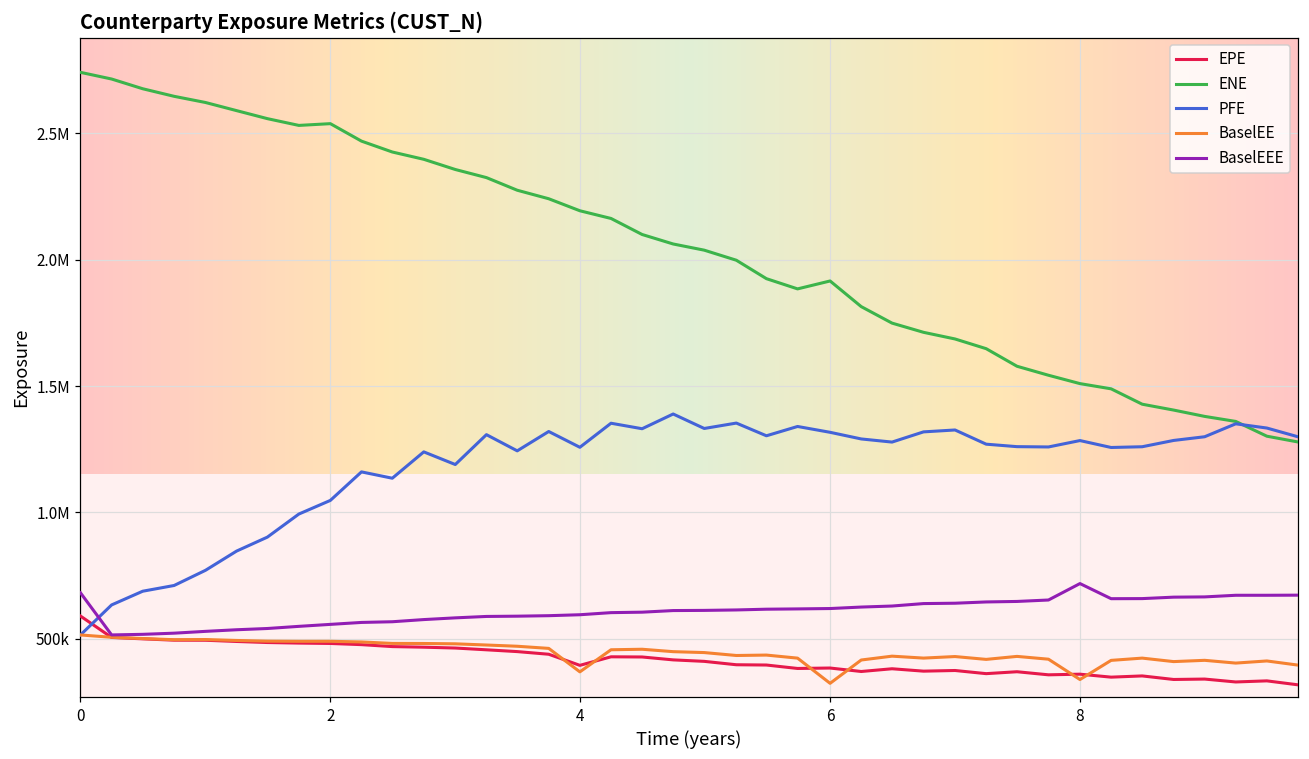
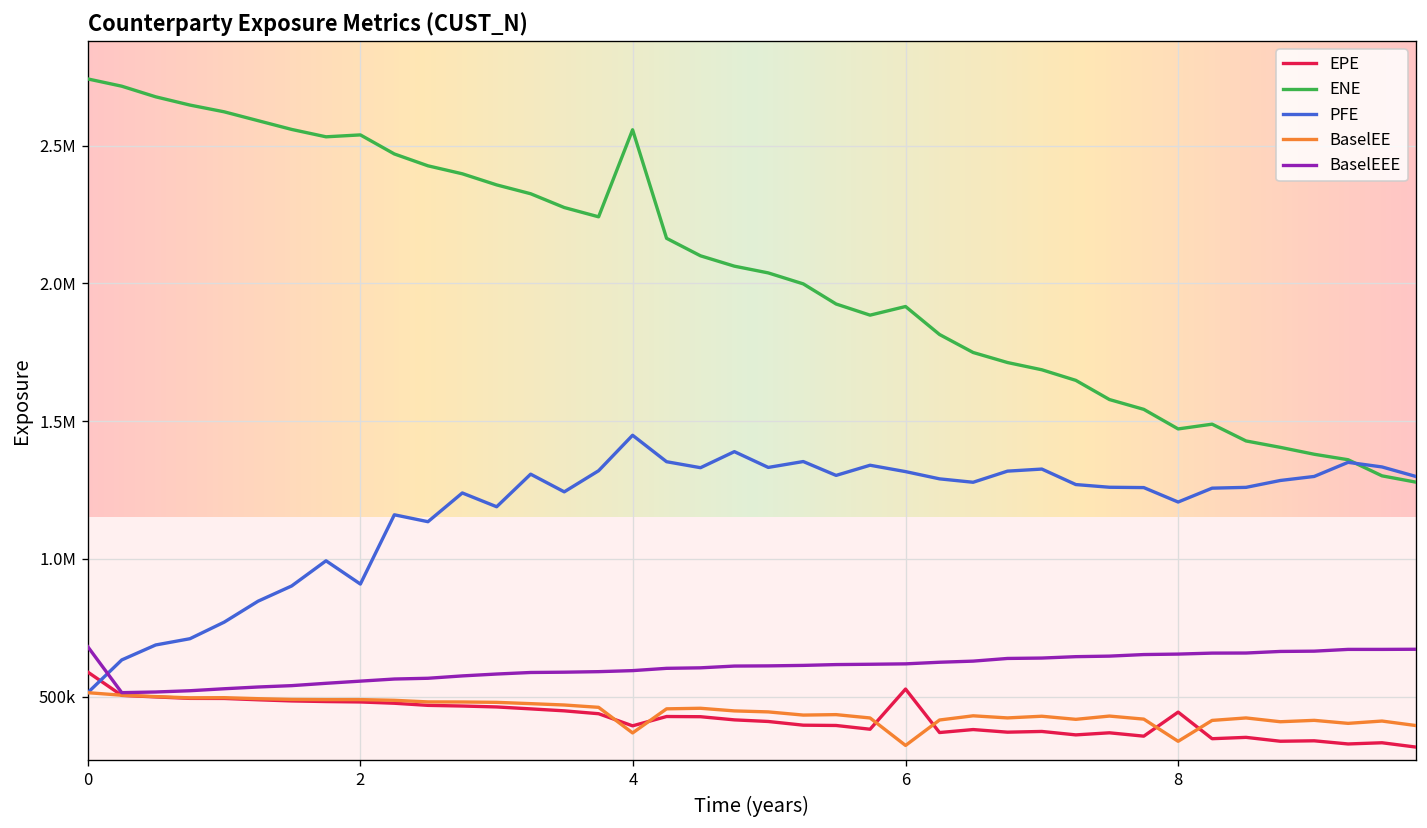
PFE, 2: 1050000 -> 910000
ENE, 4: 2190000 -> 2560000
PFE, 4: 1260000 -> 1450000
EPE, 6: 380000 -> 530000
EPE, 8: 360000 -> 440000
ENE, 8: 1510000 -> 1470000
PFE, 8: 1280000 -> 1210000
BaselEEE, 8: 720000 -> 650000
